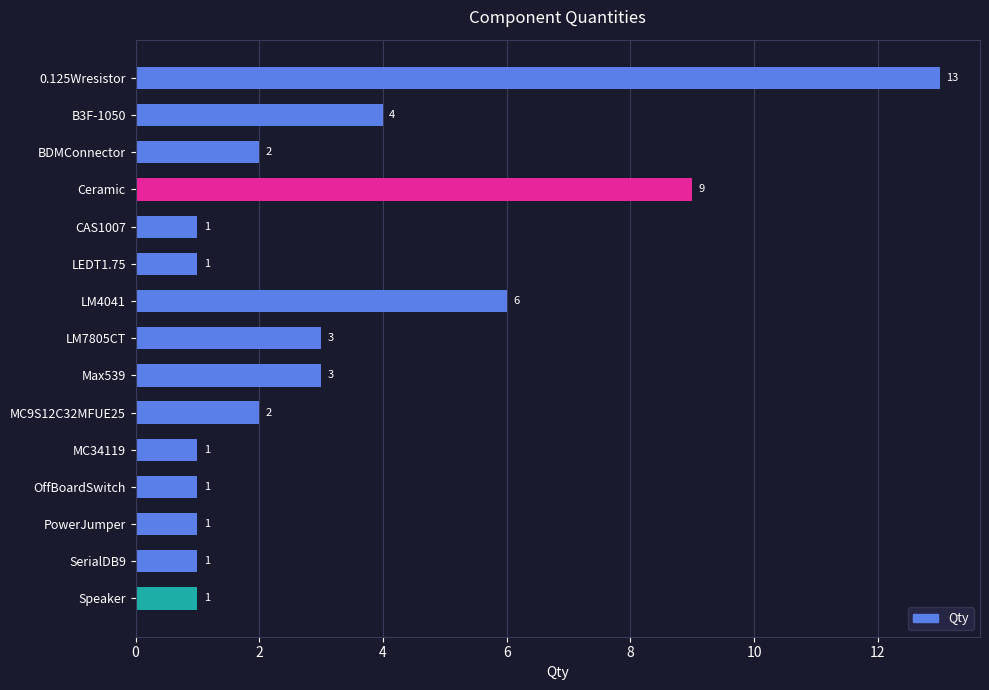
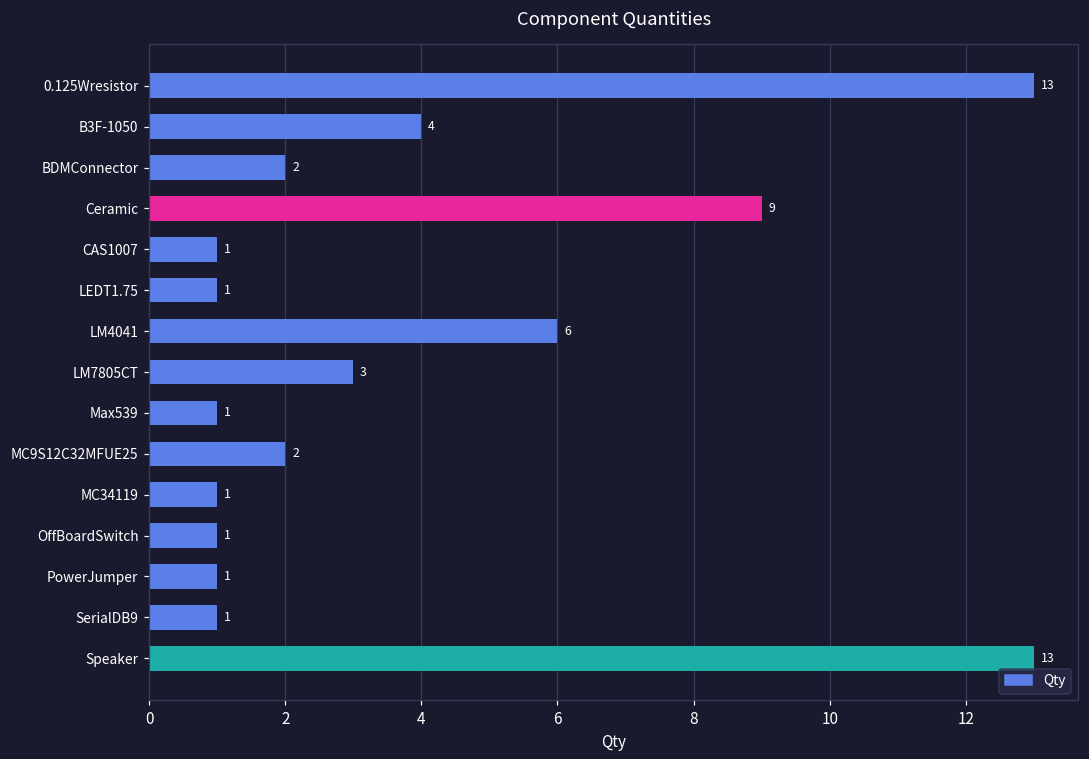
Max539: 3 -> 1
Speaker: 1 -> 13
